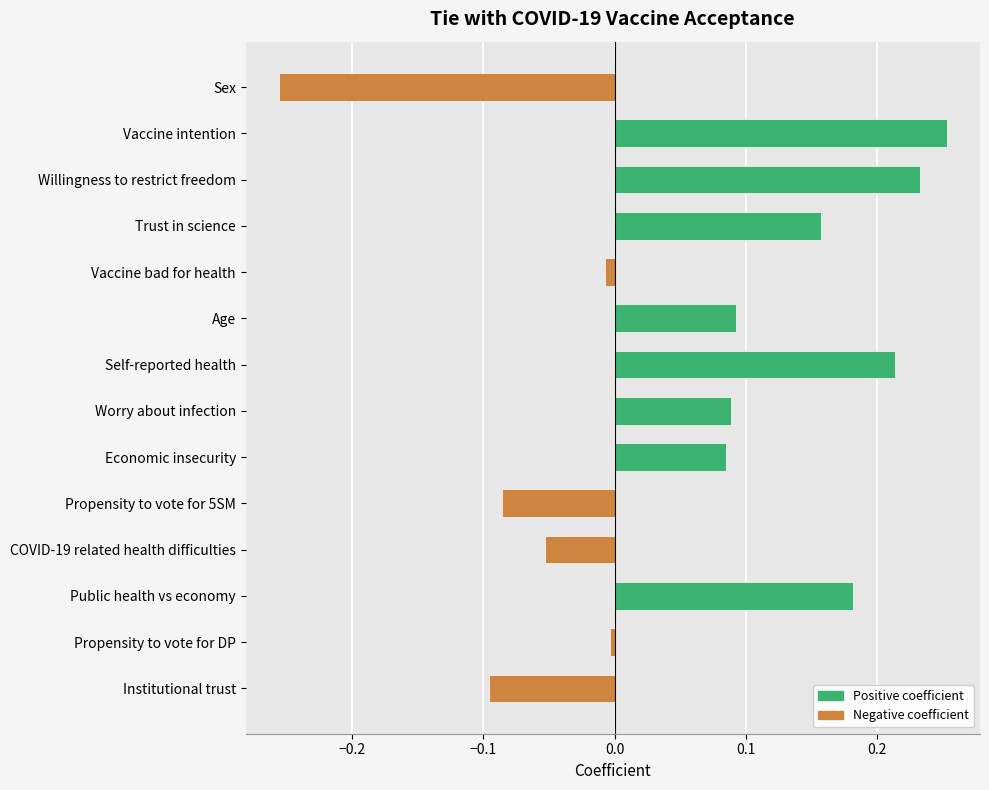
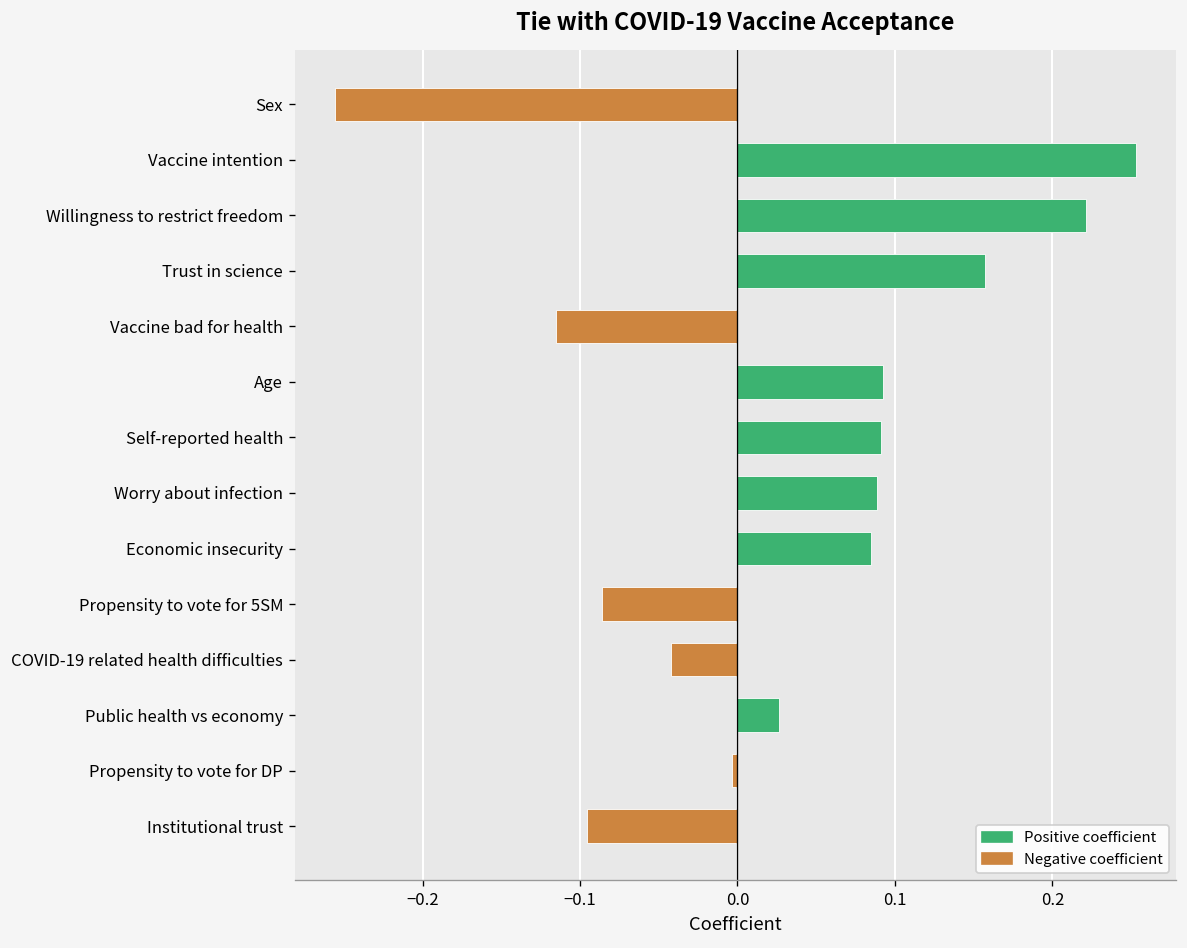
Willingness to restrict freedom: 0.232 -> 0.222
Vaccine bad for health: -0.007 -> -0.115
Self-reported health: 0.214 -> 0.091
COVID-19 related health difficulties: -0.053 -> -0.043
Public health vs economy: 0.182 -> 0.026
